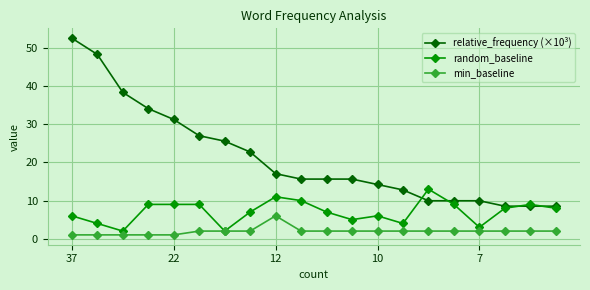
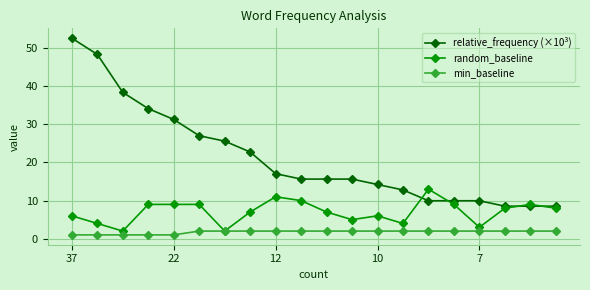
min_baseline, 12: 6 -> 2
